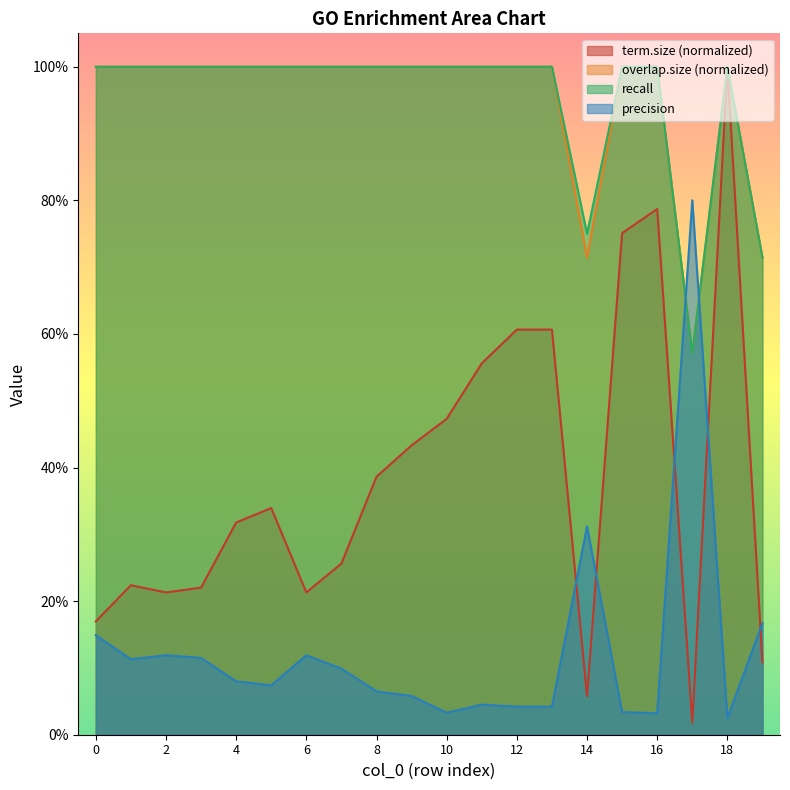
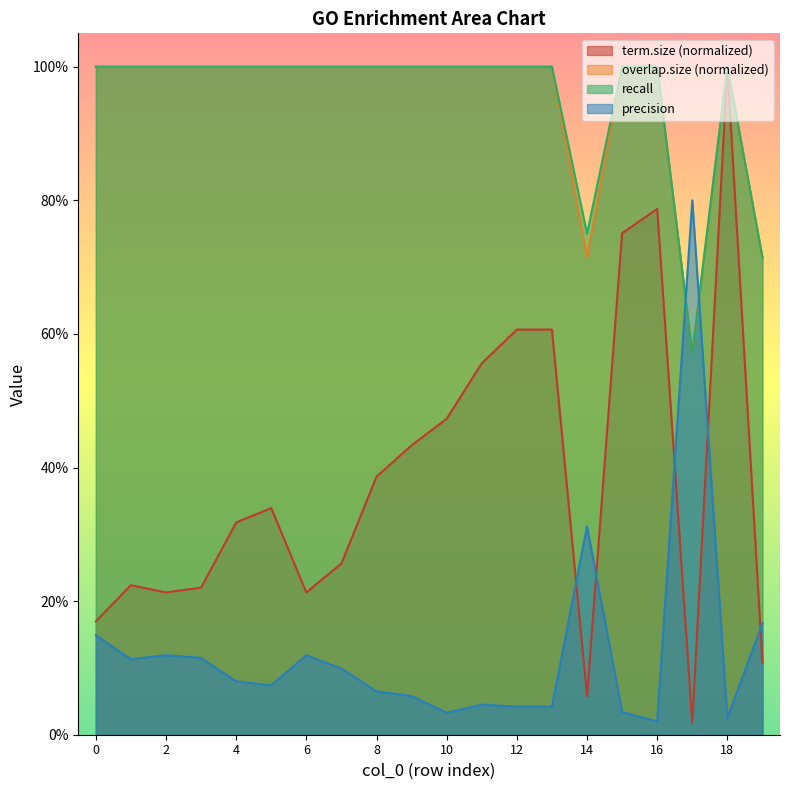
precision, 16: 3% -> 2%
